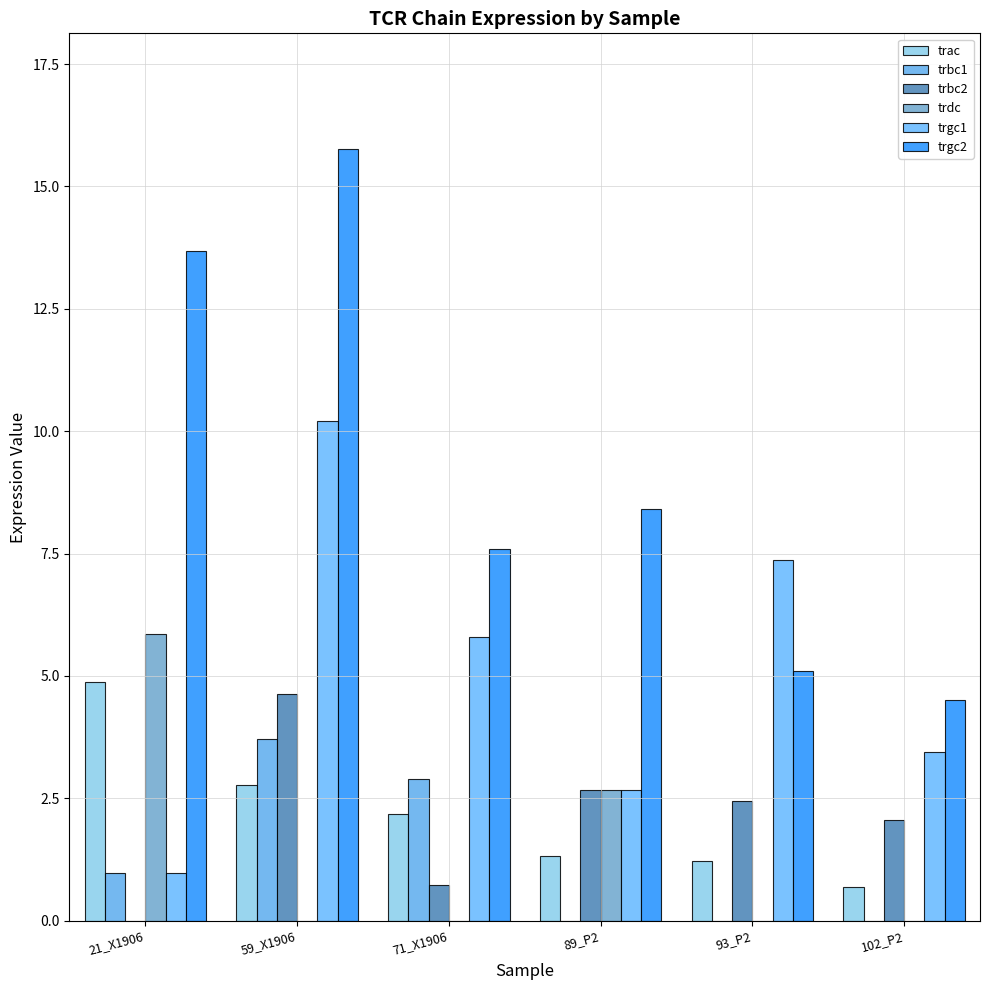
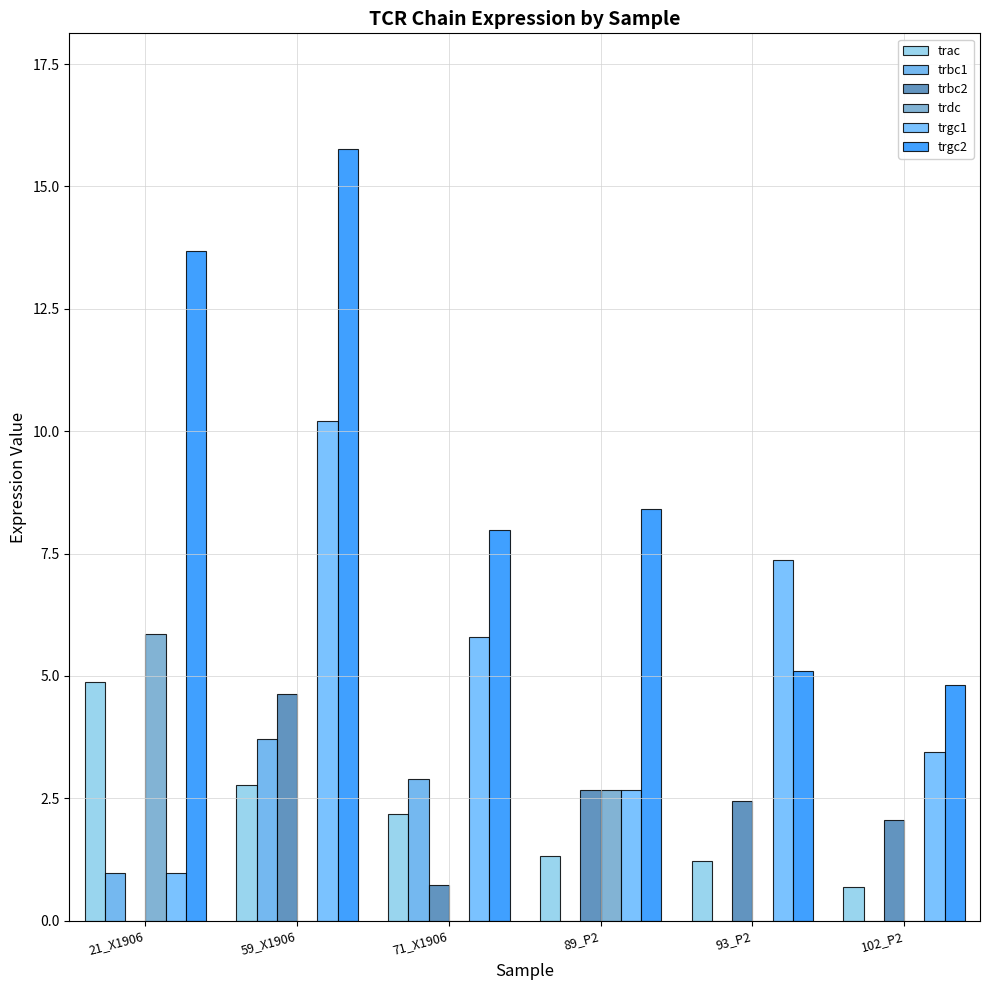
trgc2, 71_X1906: 7.6 -> 8.0
trgc2, 102_P2: 4.5 -> 4.8
